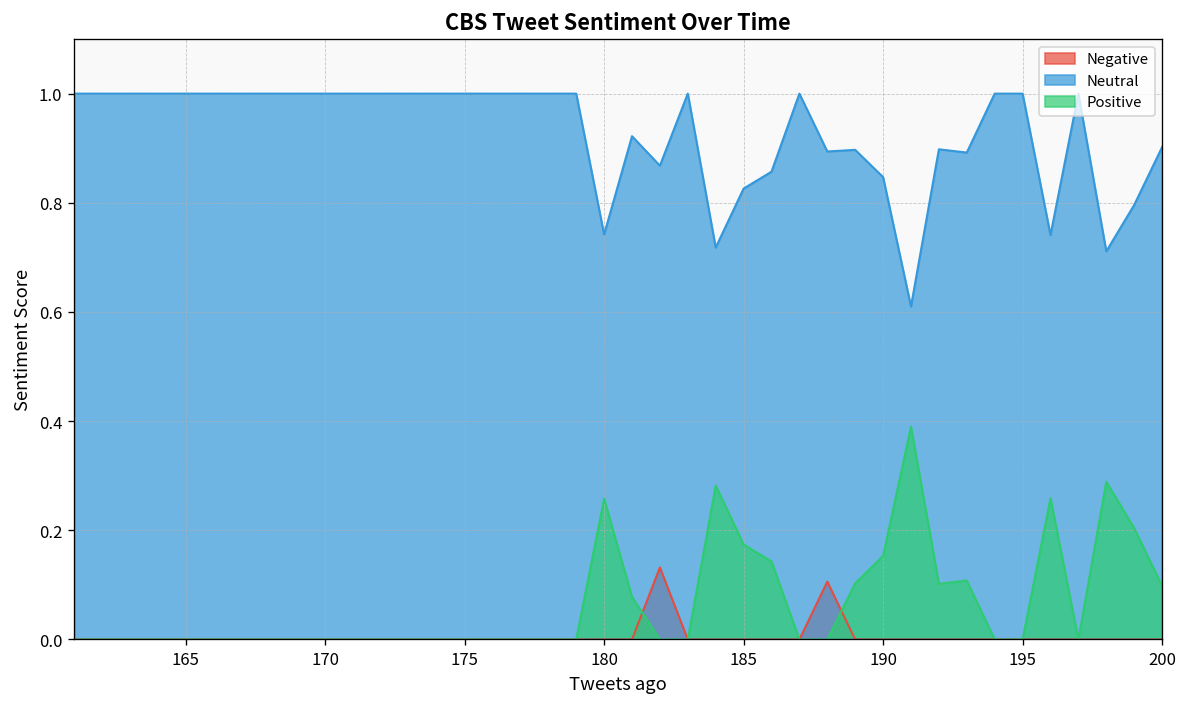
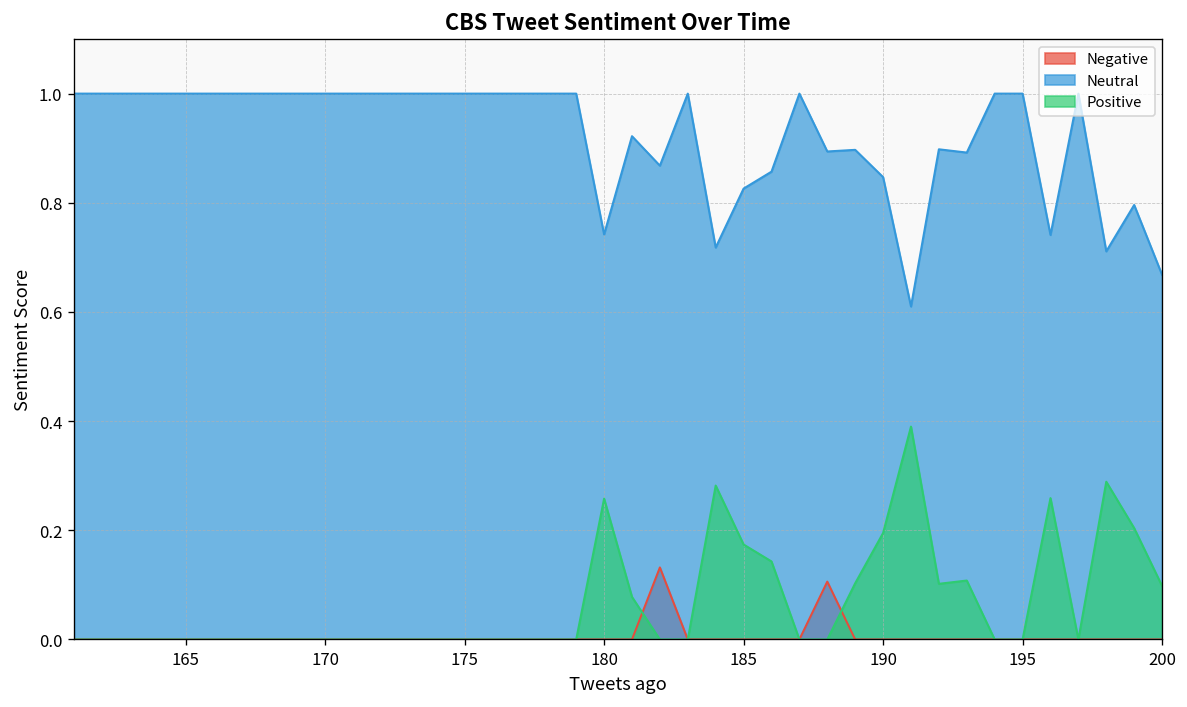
Positive, 190: 0.15 -> 0.20
Neutral, 200: 0.90 -> 0.67
